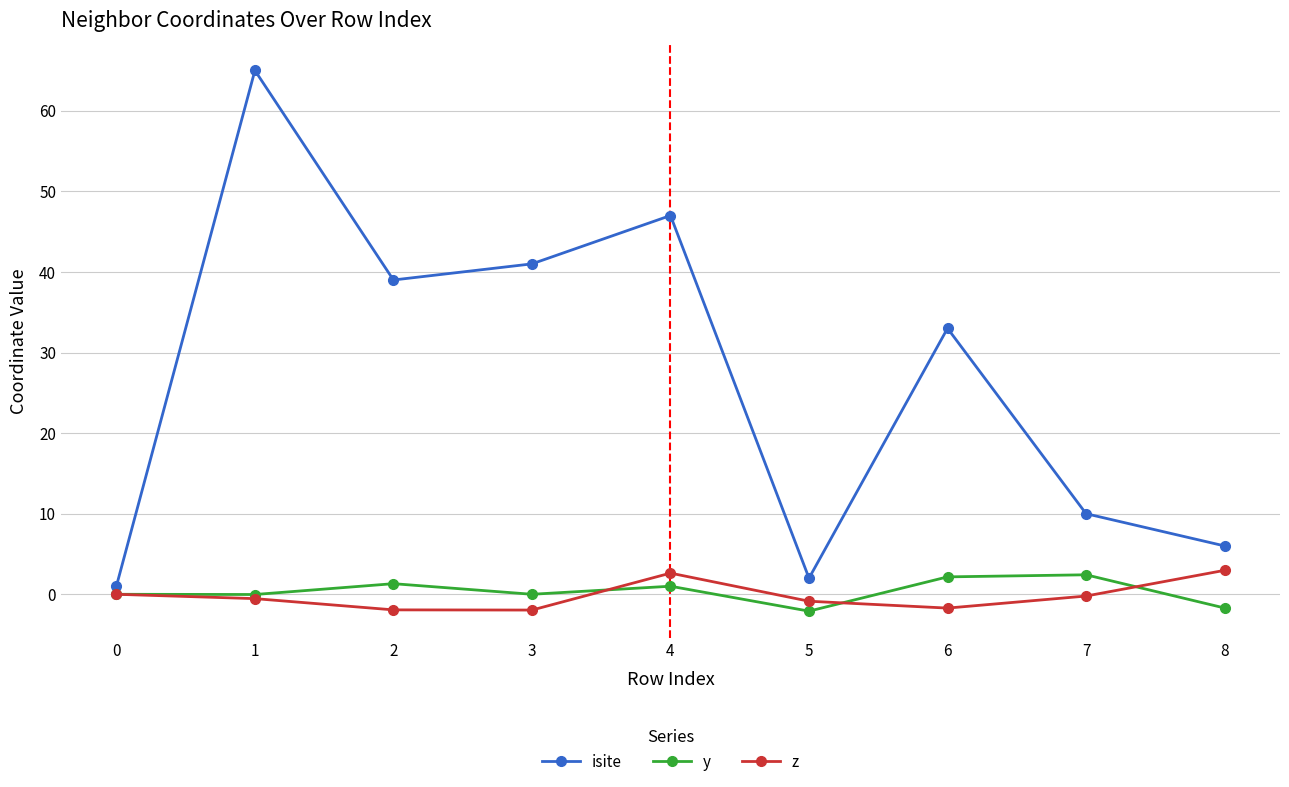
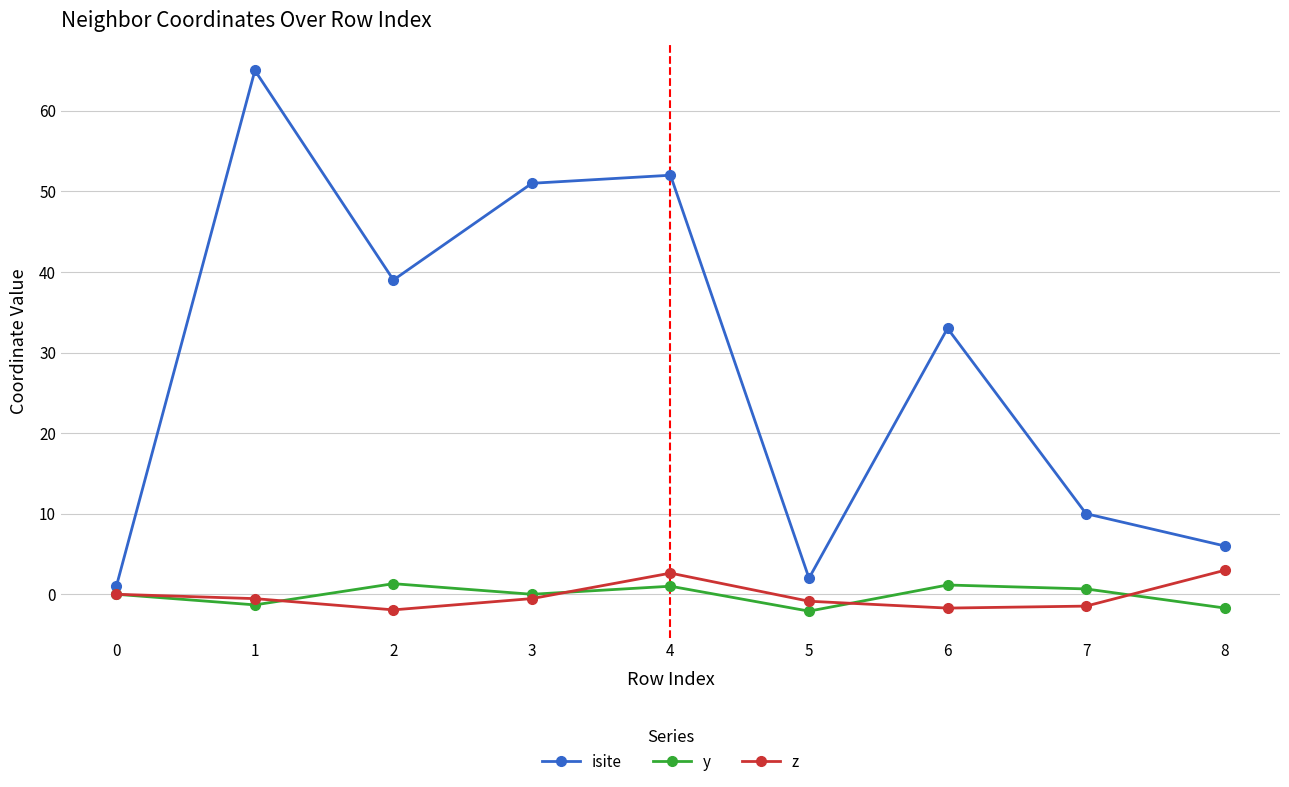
y, 1: 0 -> -1
isite, 3: 41 -> 51
z, 3: -2 -> -1
isite, 4: 47 -> 52
y, 6: 2 -> 1
y, 7: 2 -> 1
z, 7: 0 -> -1
